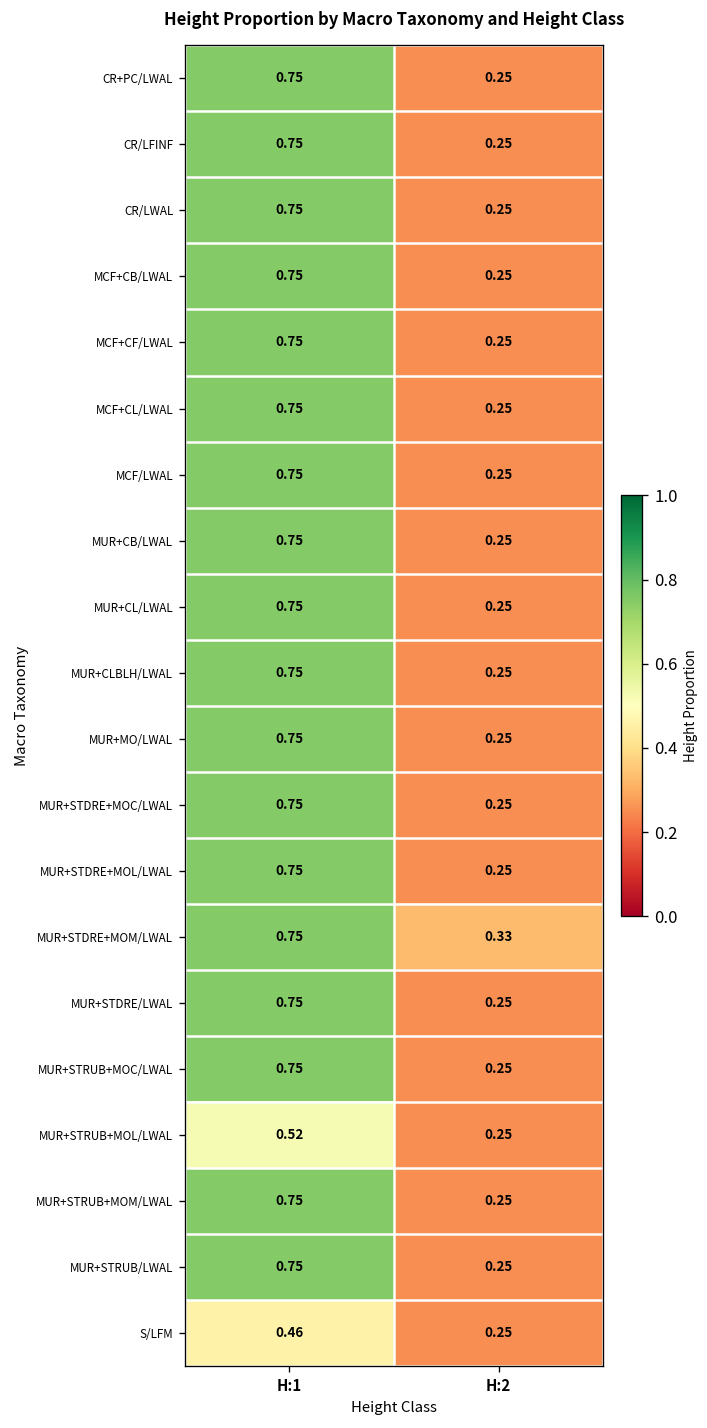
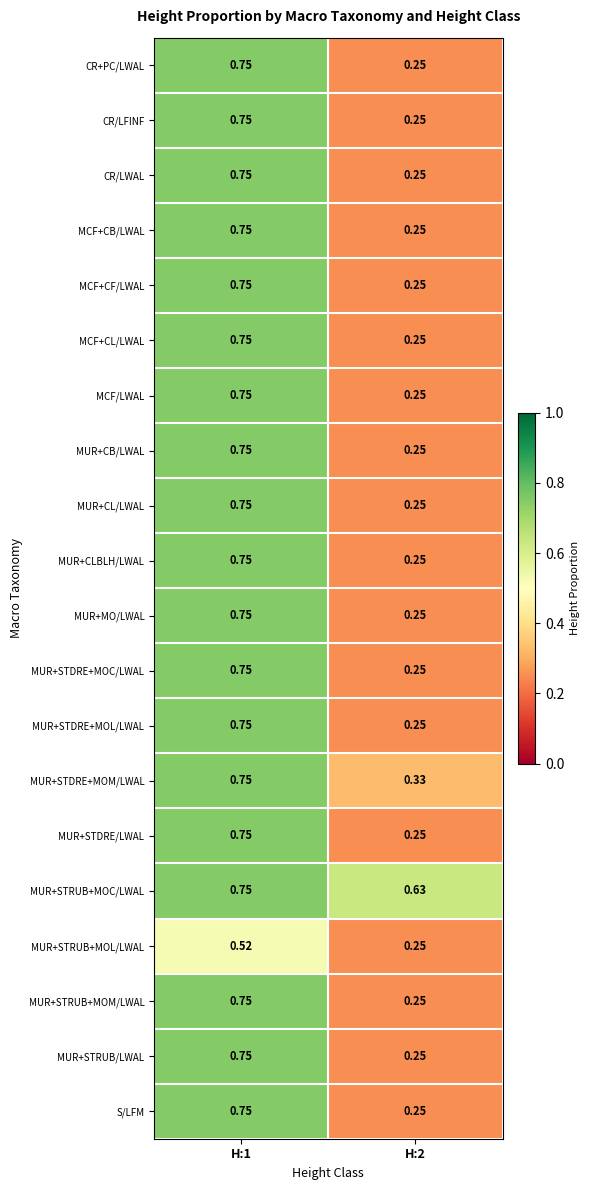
MUR+STRUB+MOC/LWAL, H:2: 0.25 -> 0.63
S/LFM, H:1: 0.46 -> 0.75
